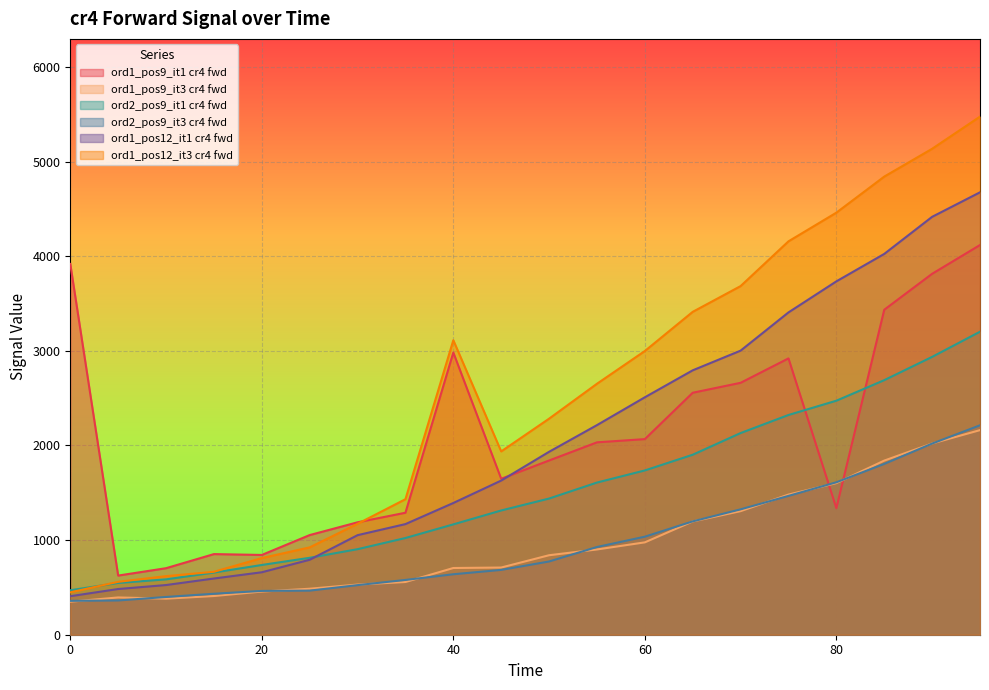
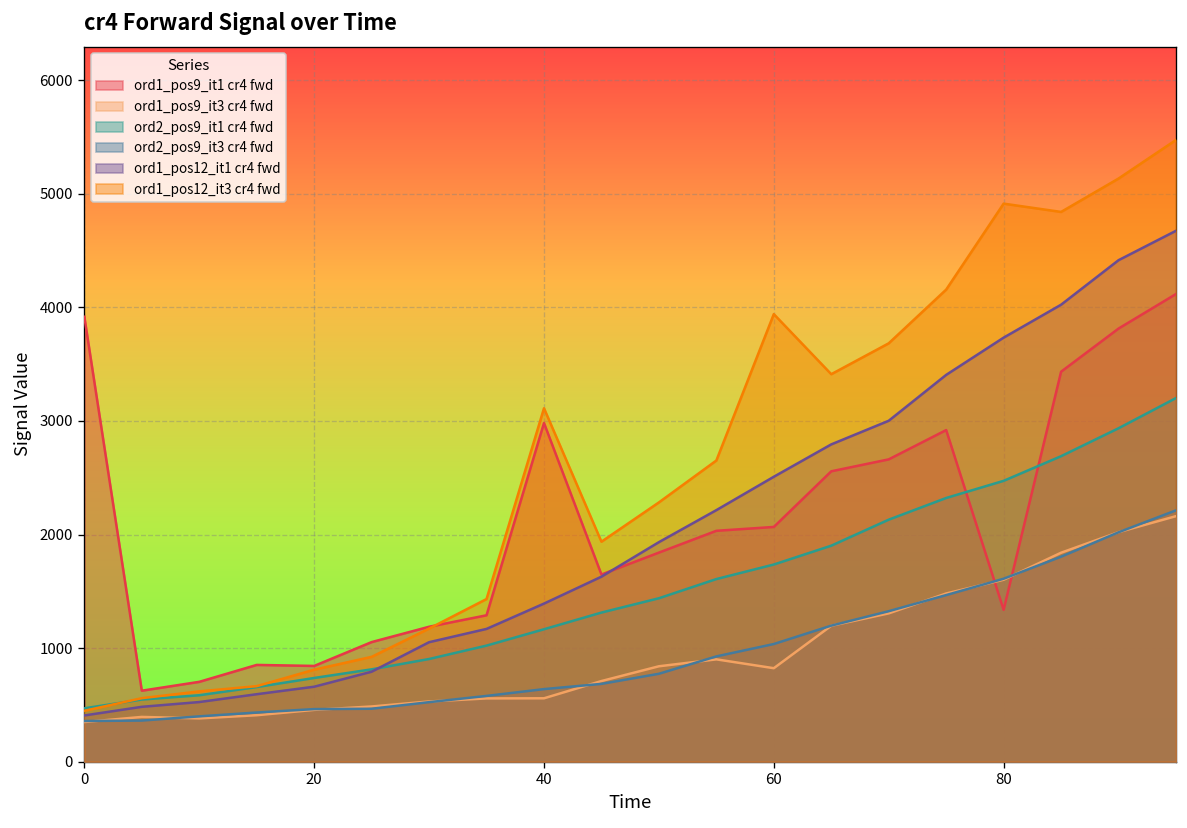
ord1_pos9_it3 cr4 fwd, 40: 700 -> 600
ord1_pos9_it3 cr4 fwd, 60: 1000 -> 800
ord1_pos12_it3 cr4 fwd, 60: 3000 -> 3900
ord1_pos12_it3 cr4 fwd, 80: 4500 -> 4900
